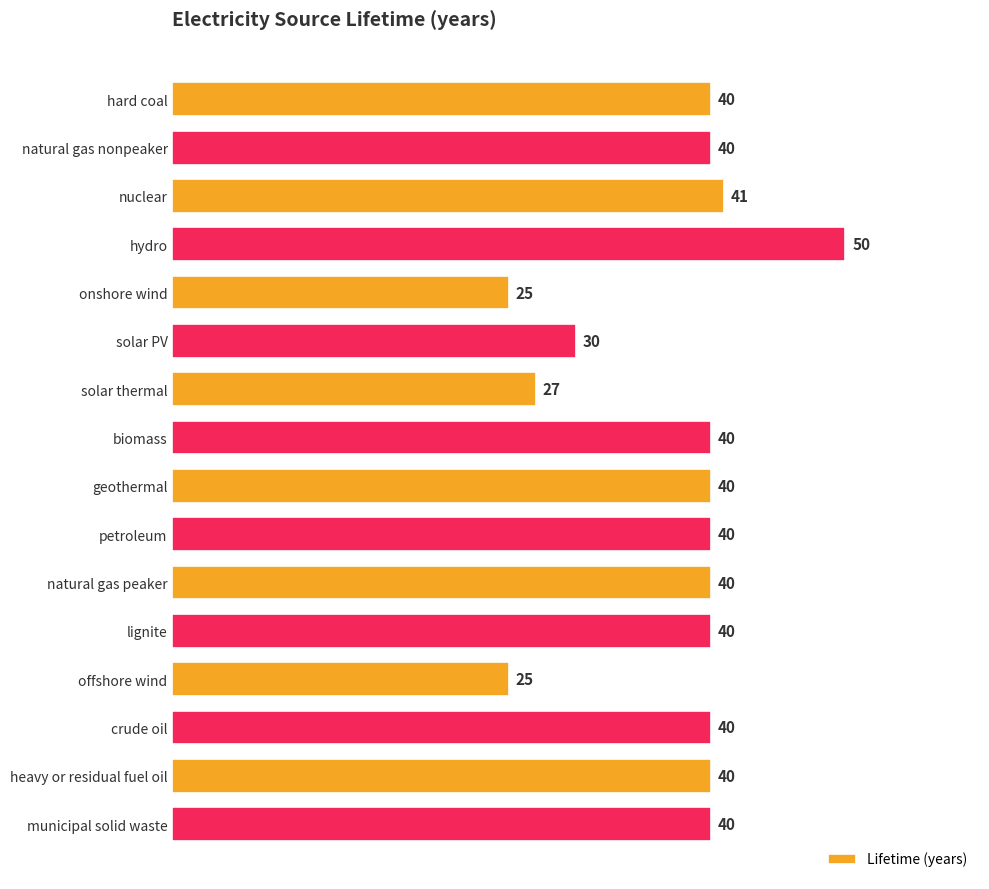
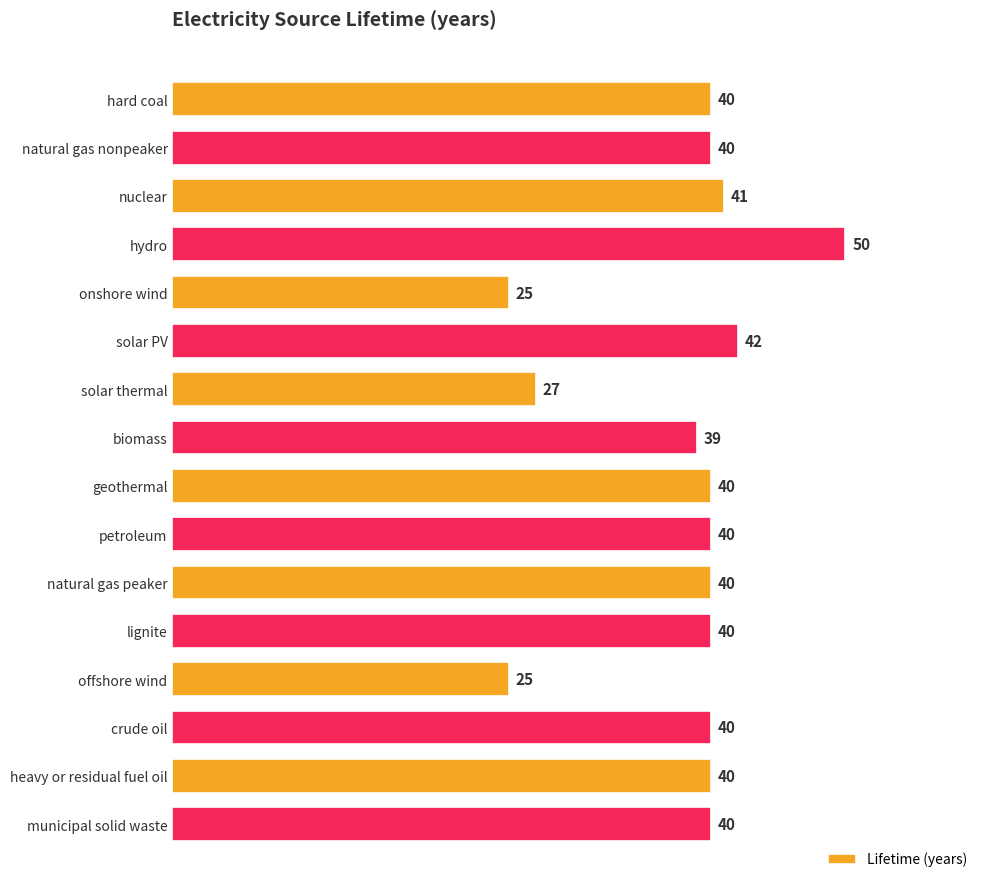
solar PV: 30 -> 42
biomass: 40 -> 39
